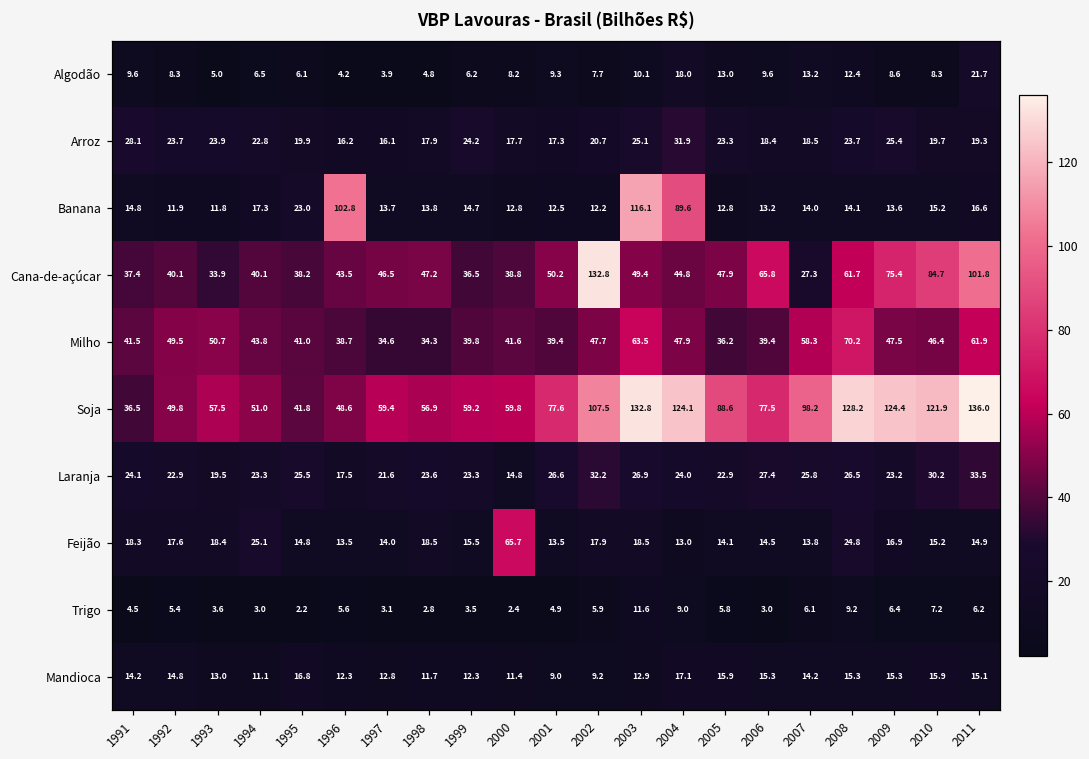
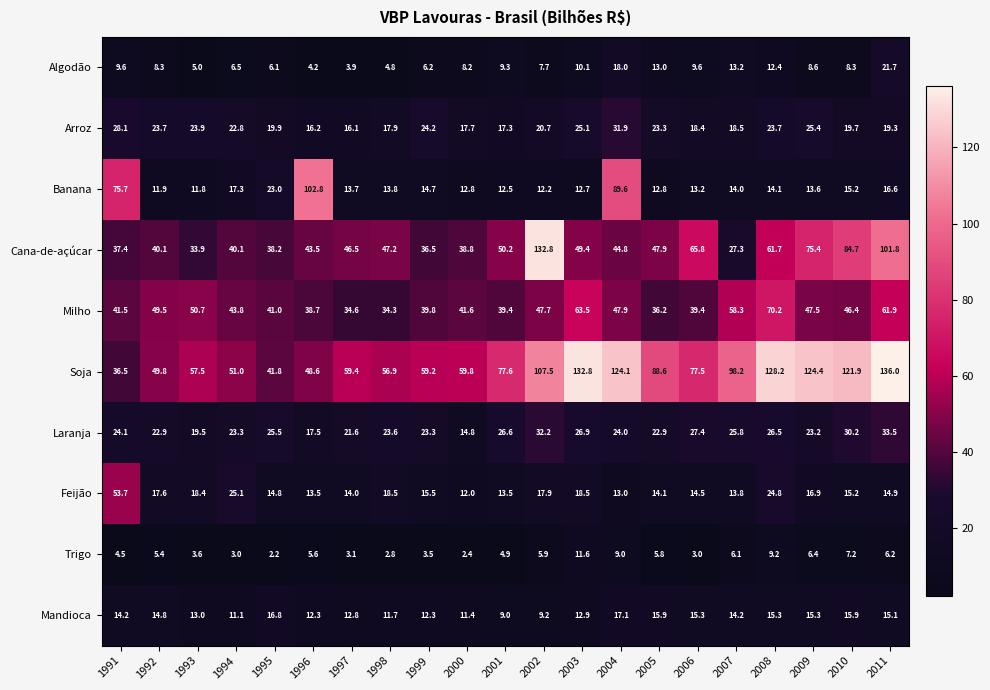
Banana, 1991: 14.8 -> 75.7
Banana, 2003: 116.1 -> 12.7
Feijão, 1991: 18.3 -> 53.7
Feijão, 2000: 65.7 -> 12.0
